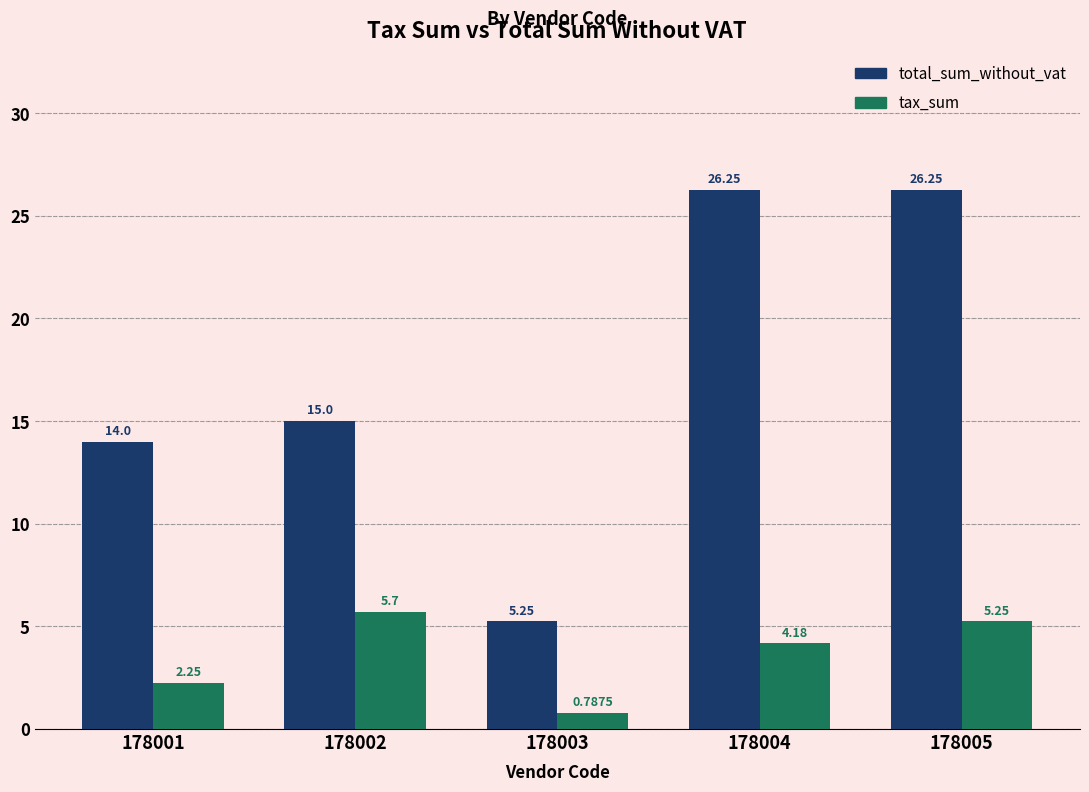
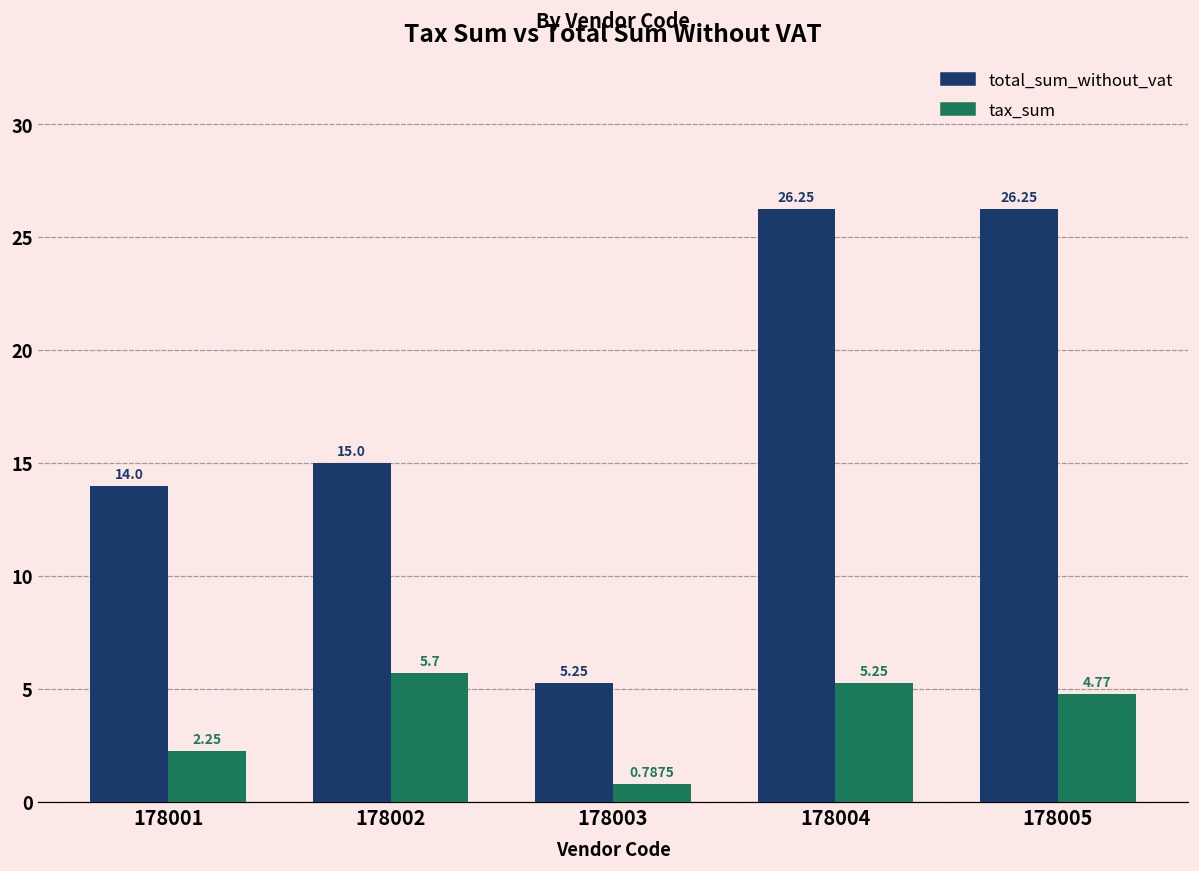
tax_sum, 178004: 4.18 -> 5.25
tax_sum, 178005: 5.25 -> 4.77
